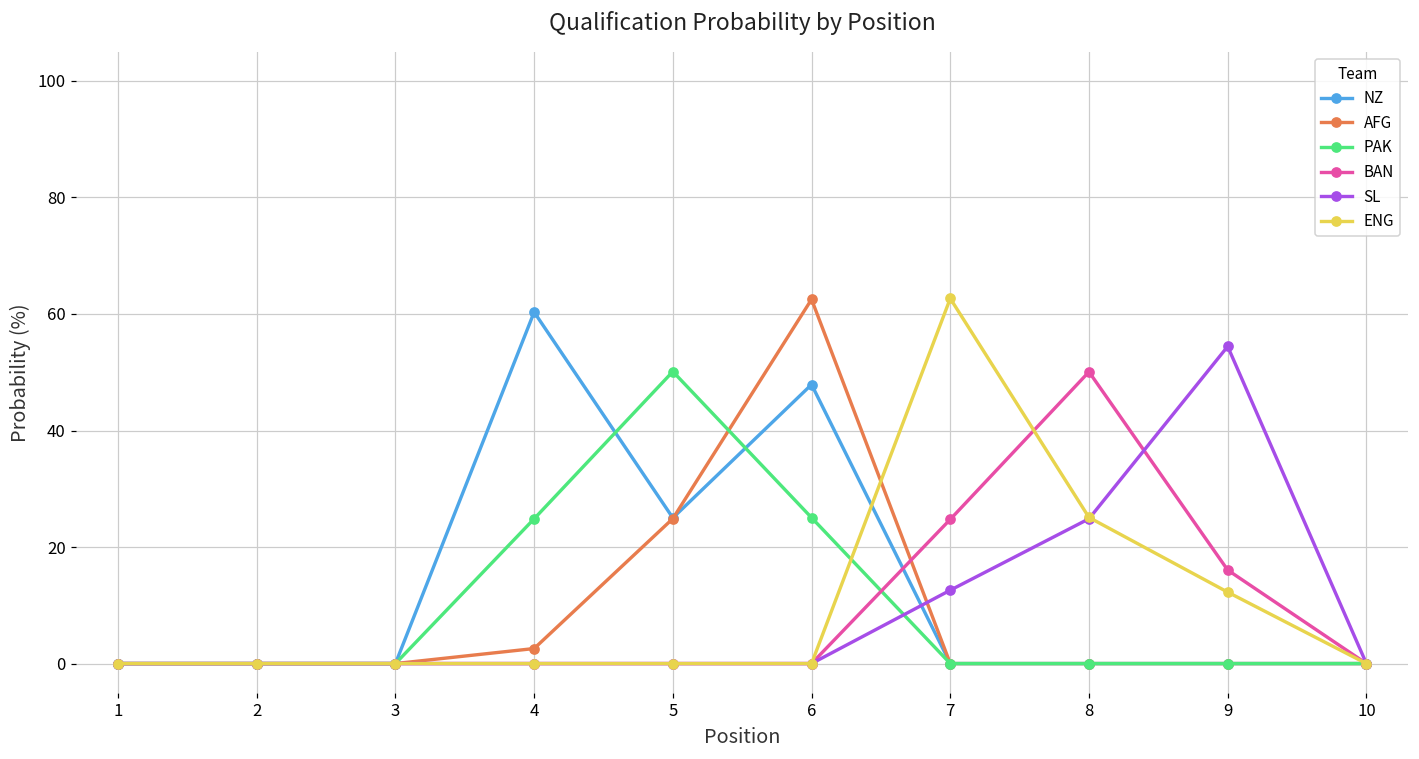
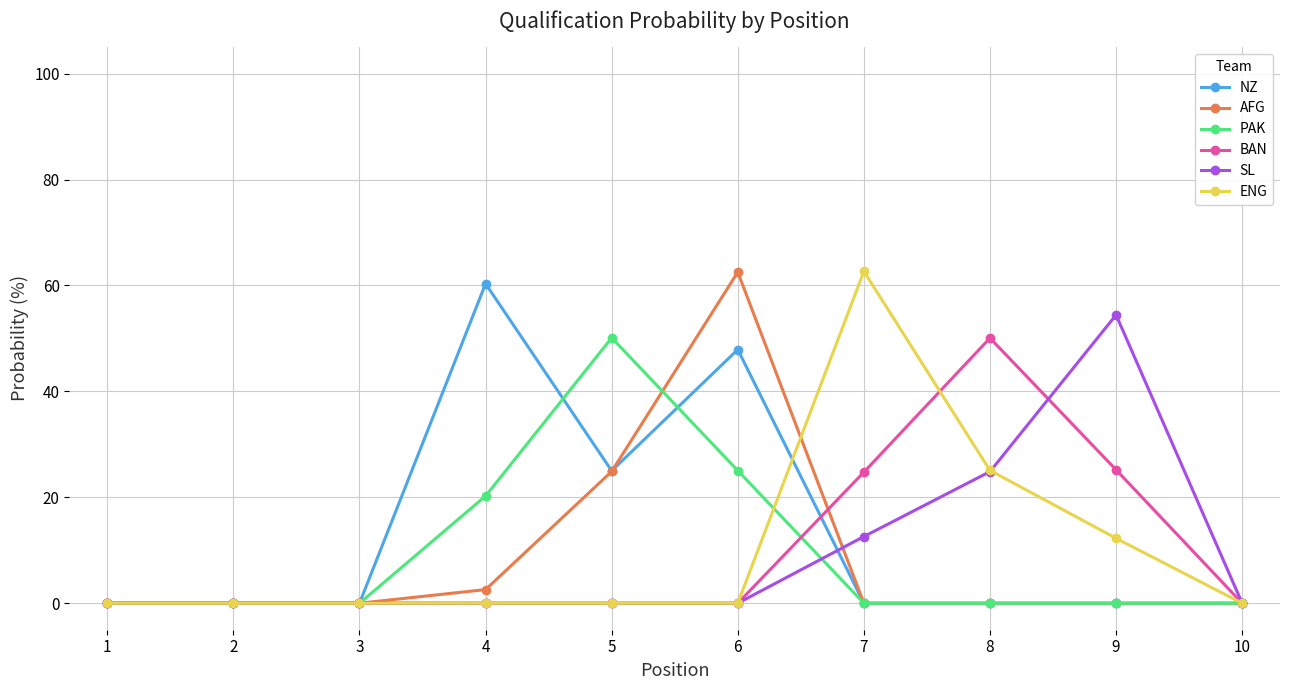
PAK, 4: 25 -> 20
BAN, 9: 16 -> 25
